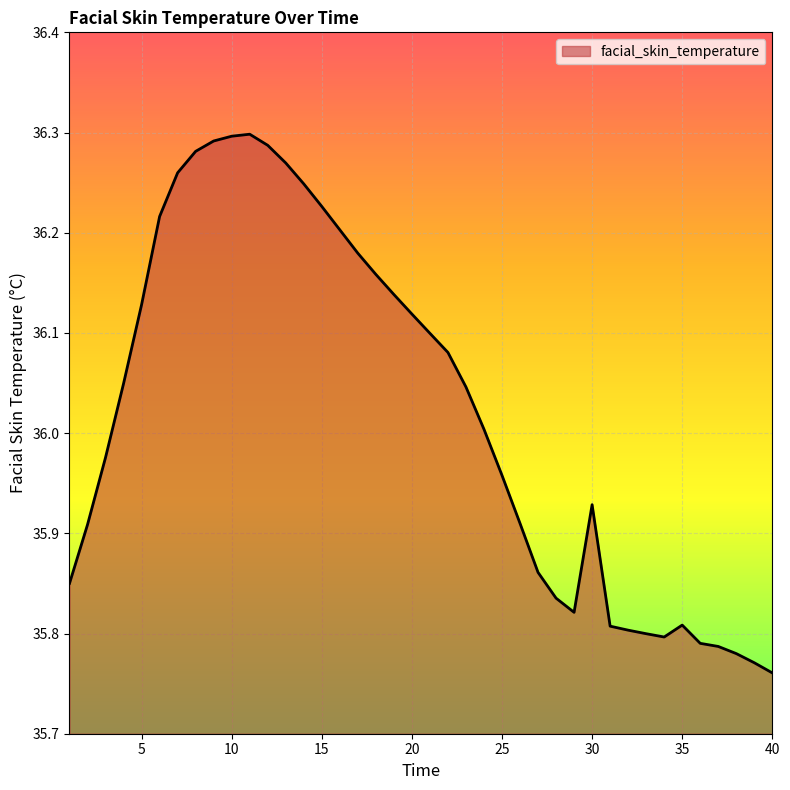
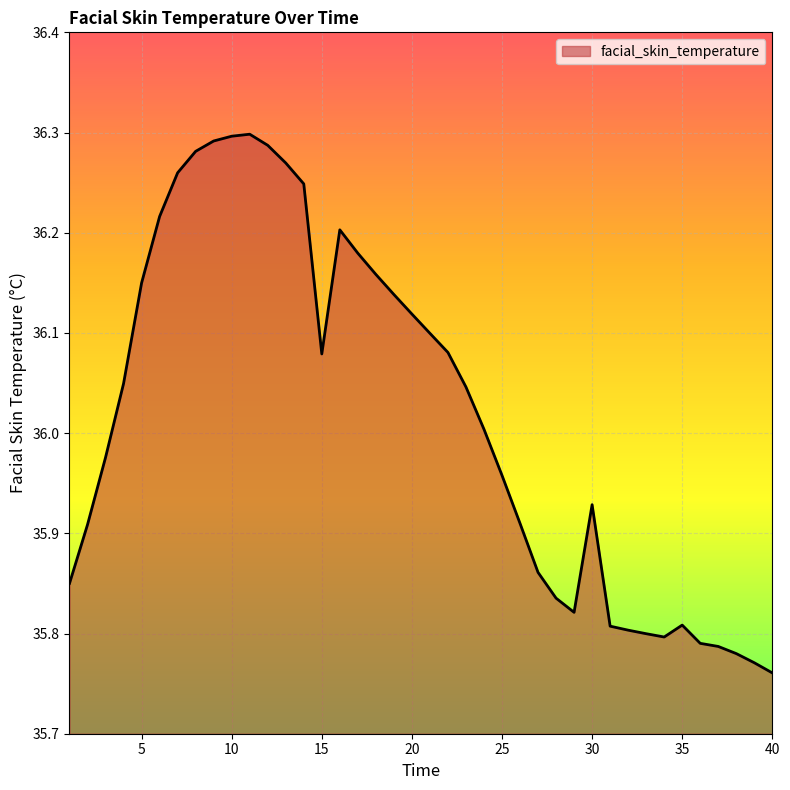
5: 36.128 -> 36.150
15: 36.226 -> 36.079
